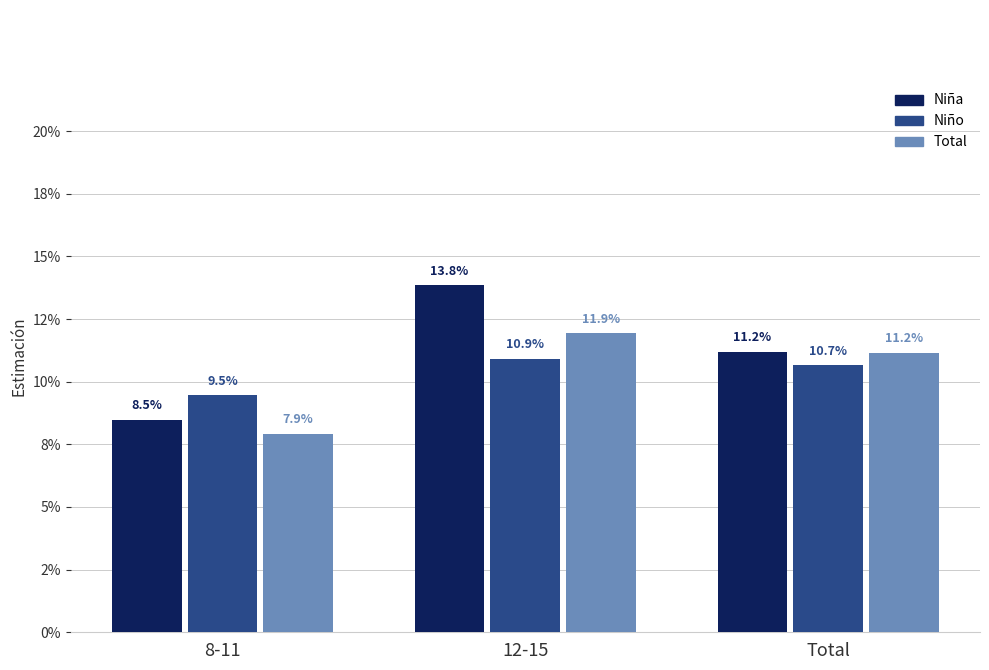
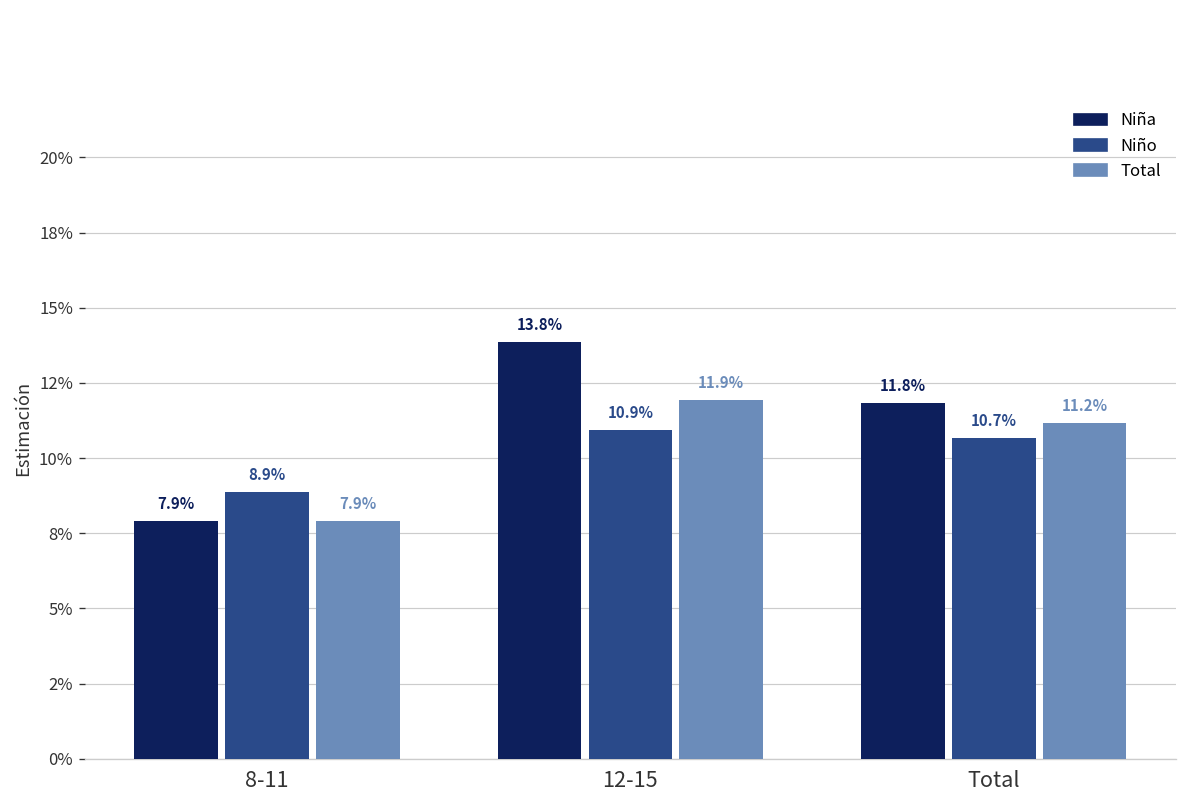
Niña, 8-11: 8.5% -> 7.9%
Niño, 8-11: 9.5% -> 8.9%
Niña, Total: 11.2% -> 11.8%
